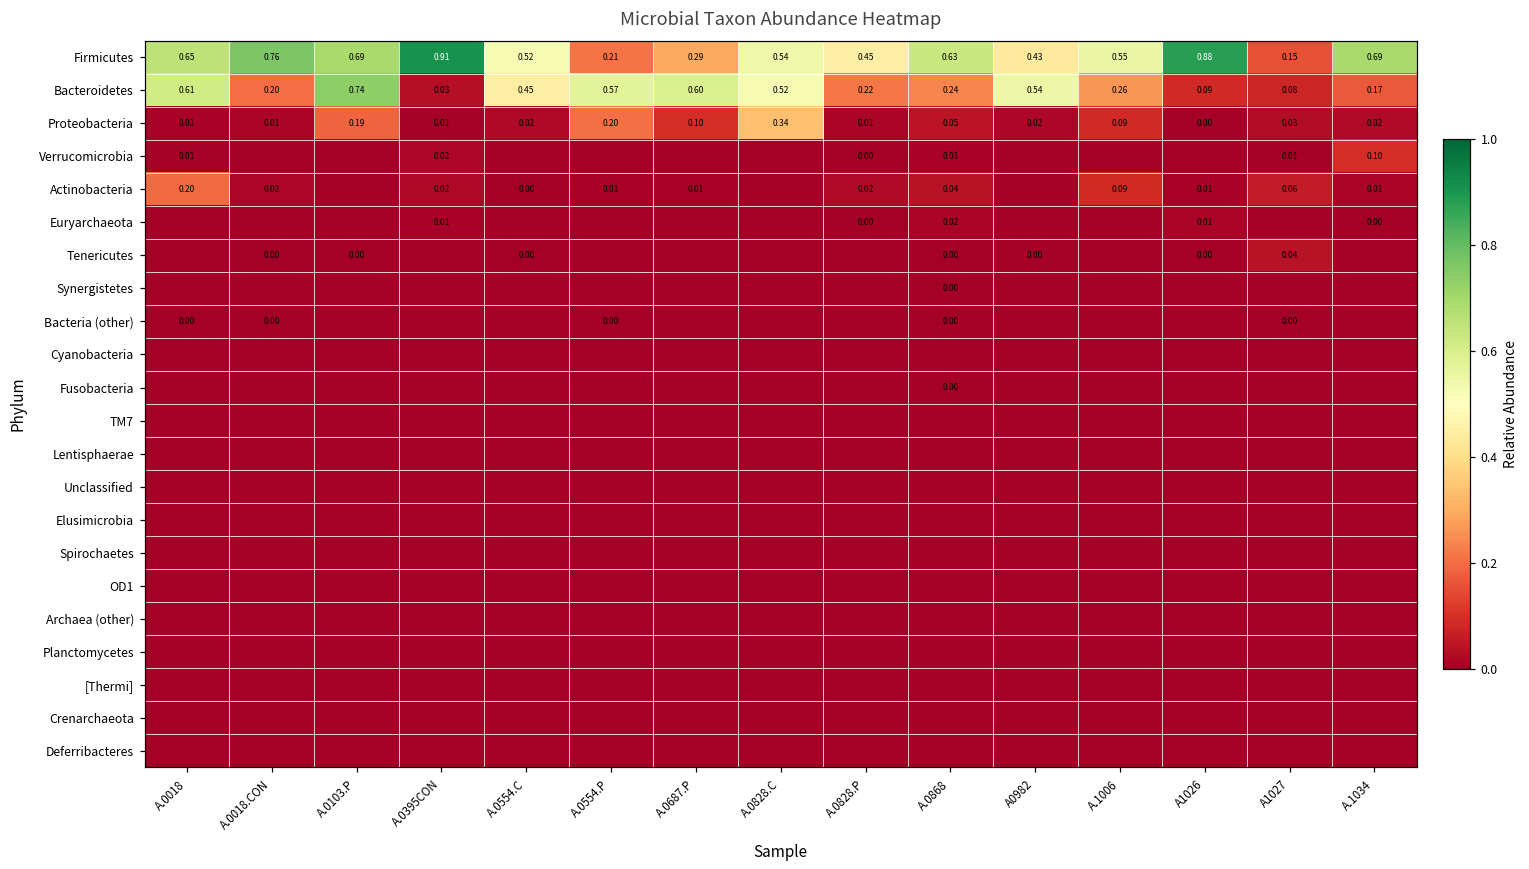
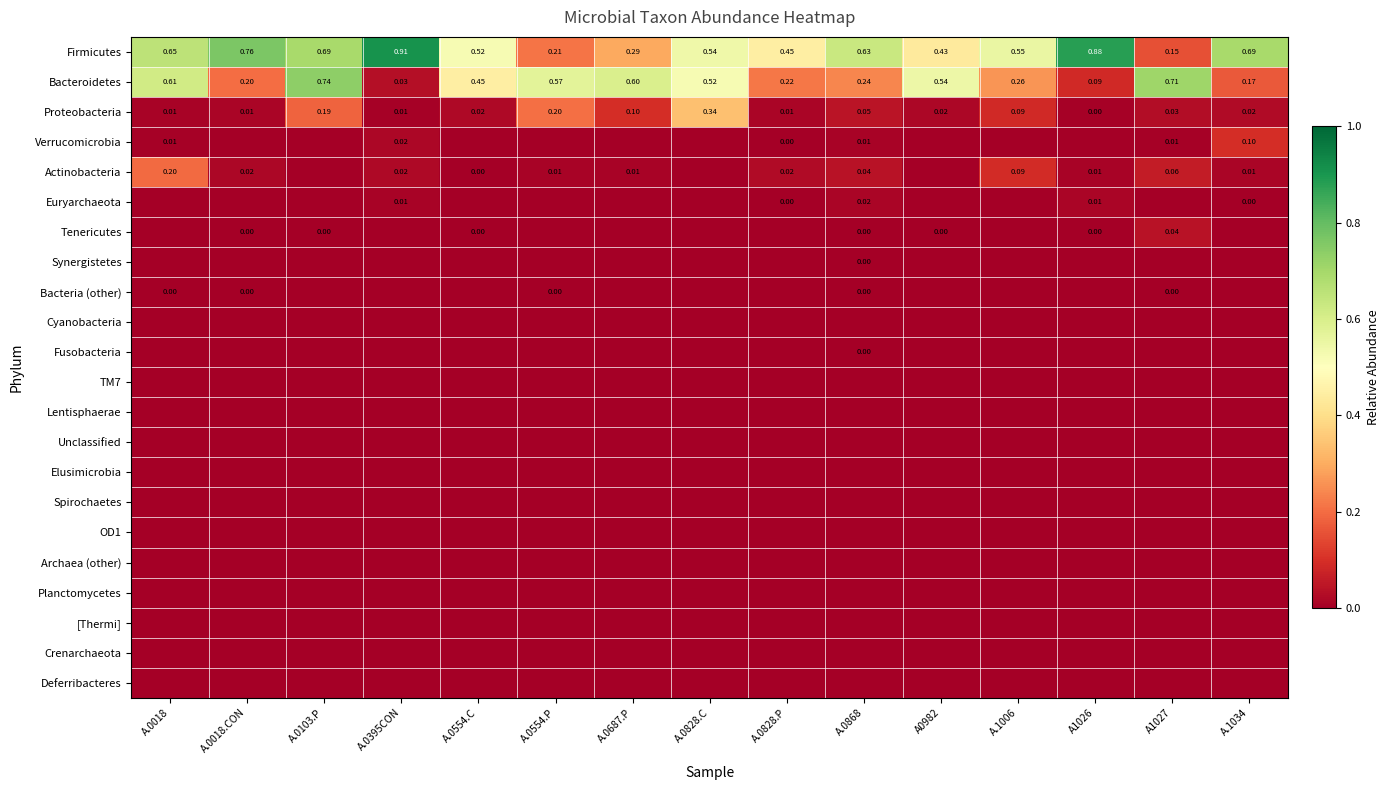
Bacteroidetes, A1027: 0.08 -> 0.71
